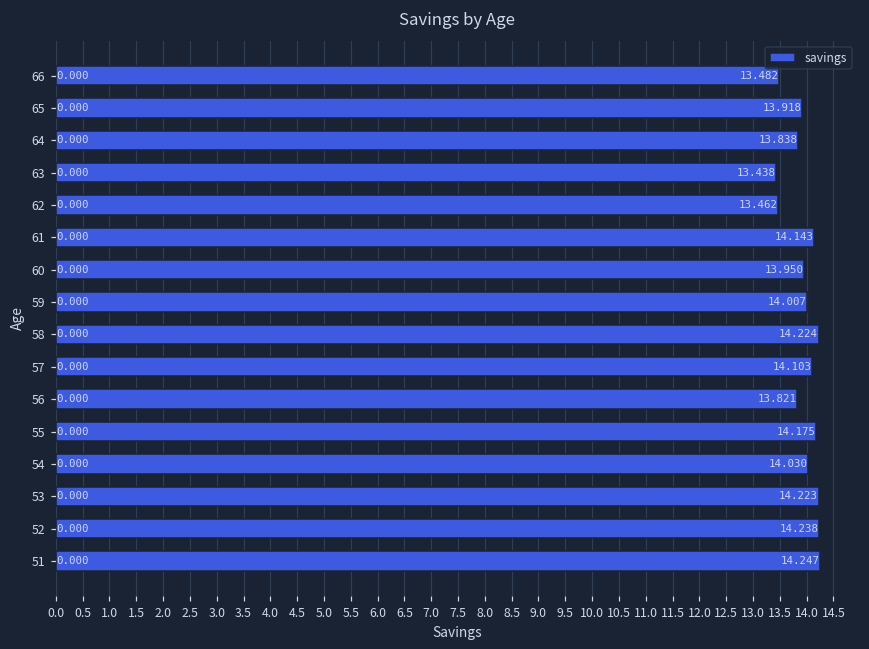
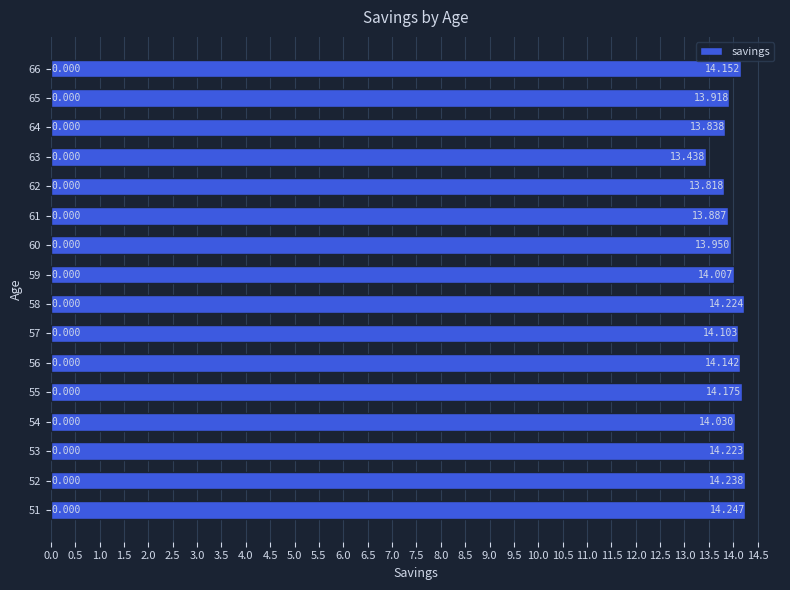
66: 13.482 -> 14.152
62: 13.462 -> 13.818
61: 14.143 -> 13.887
56: 13.821 -> 14.142
